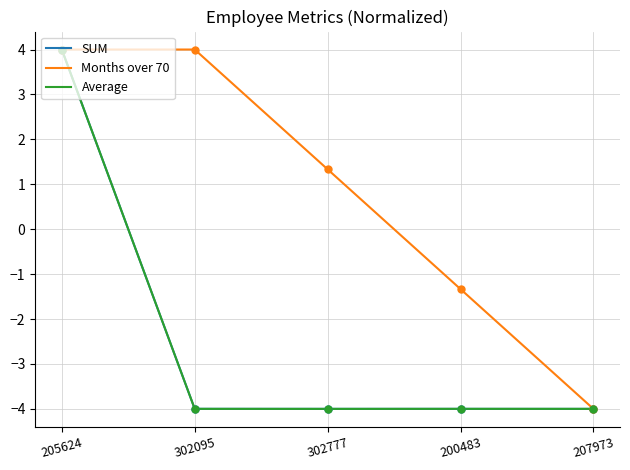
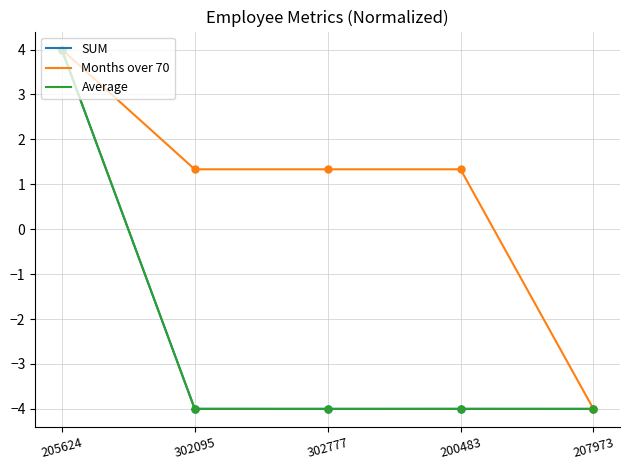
Months over 70, 302095: 4.0 -> 1.3
Months over 70, 200483: -1.3 -> 1.3
